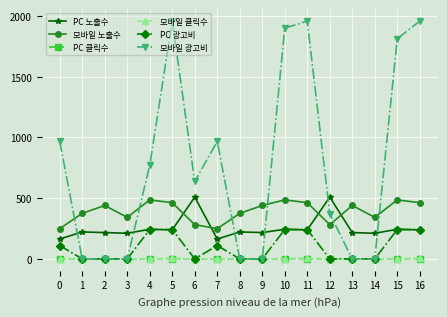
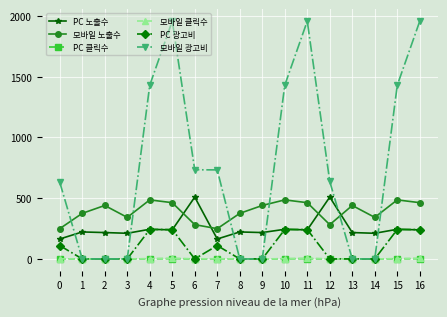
모바일 광고비, 0: 970 -> 630
모바일 광고비, 4: 770 -> 1430
모바일 광고비, 6: 640 -> 730
모바일 광고비, 7: 970 -> 730
모바일 광고비, 10: 1900 -> 1430
모바일 광고비, 12: 370 -> 640
모바일 광고비, 15: 1810 -> 1430
